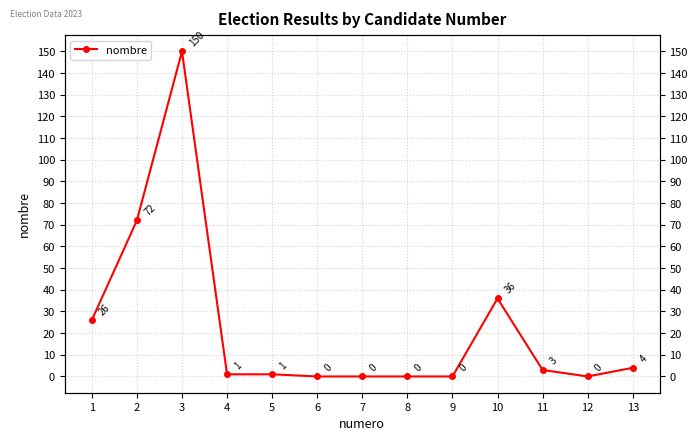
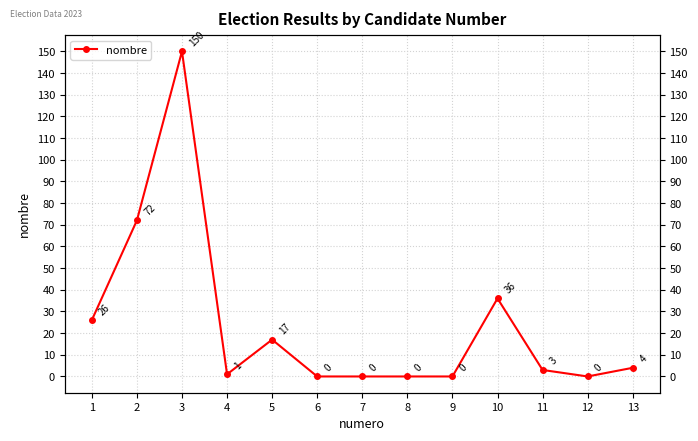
5: 1 -> 17
